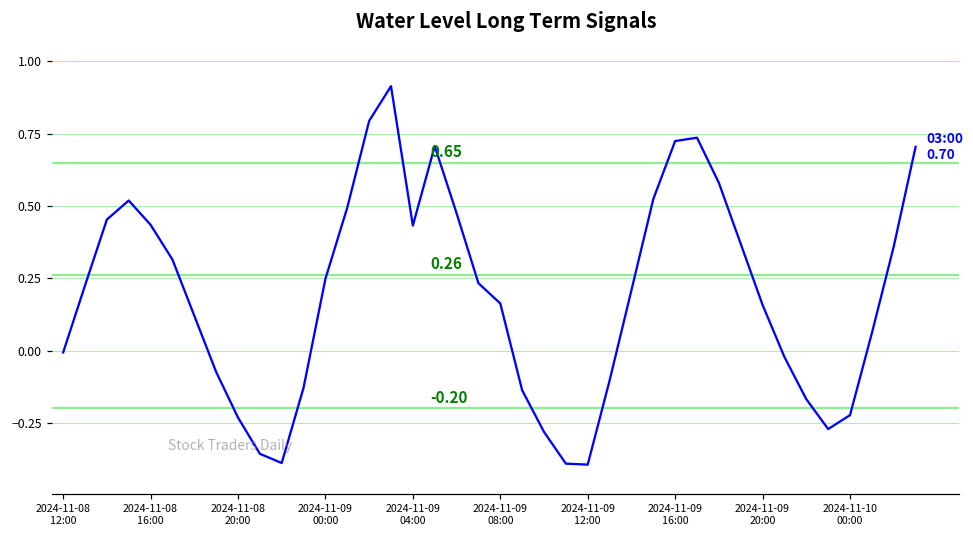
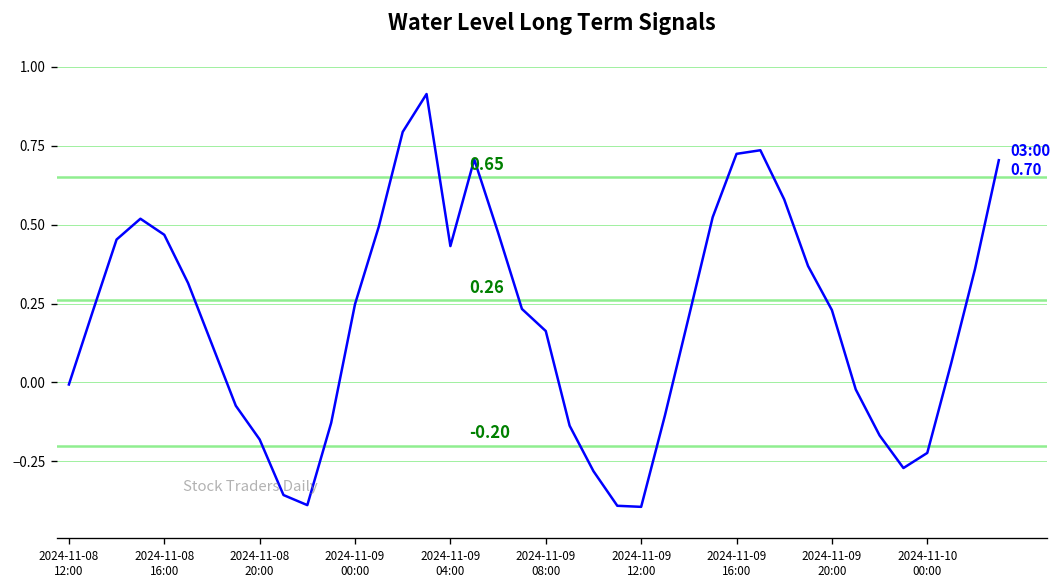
2024-11-08 16:00: 0.43 -> 0.47
2024-11-08 20:00: -0.23 -> -0.18
2024-11-09 20:00: 0.16 -> 0.23
